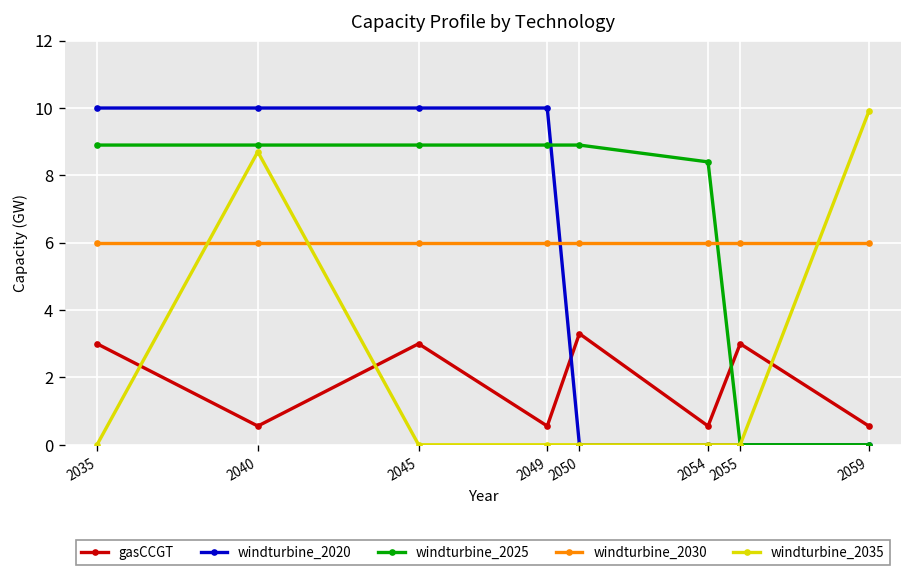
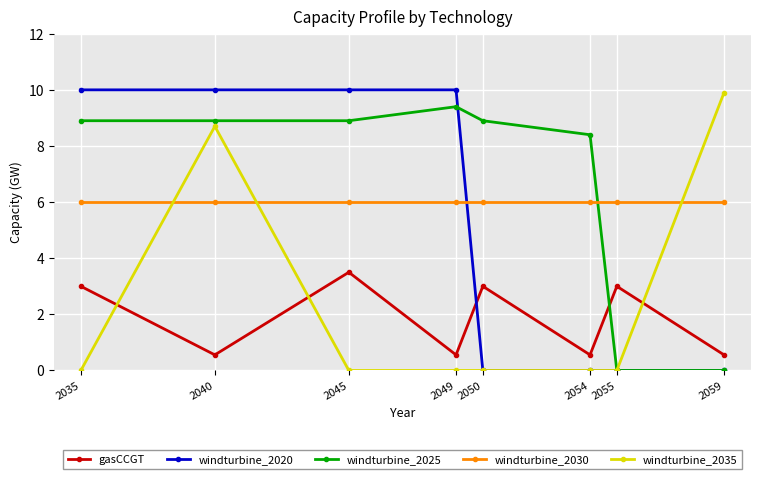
gasCCGT, 2045: 3.0 -> 3.5
windturbine_2025, 2049: 8.9 -> 9.4
gasCCGT, 2050: 3.3 -> 3.0
